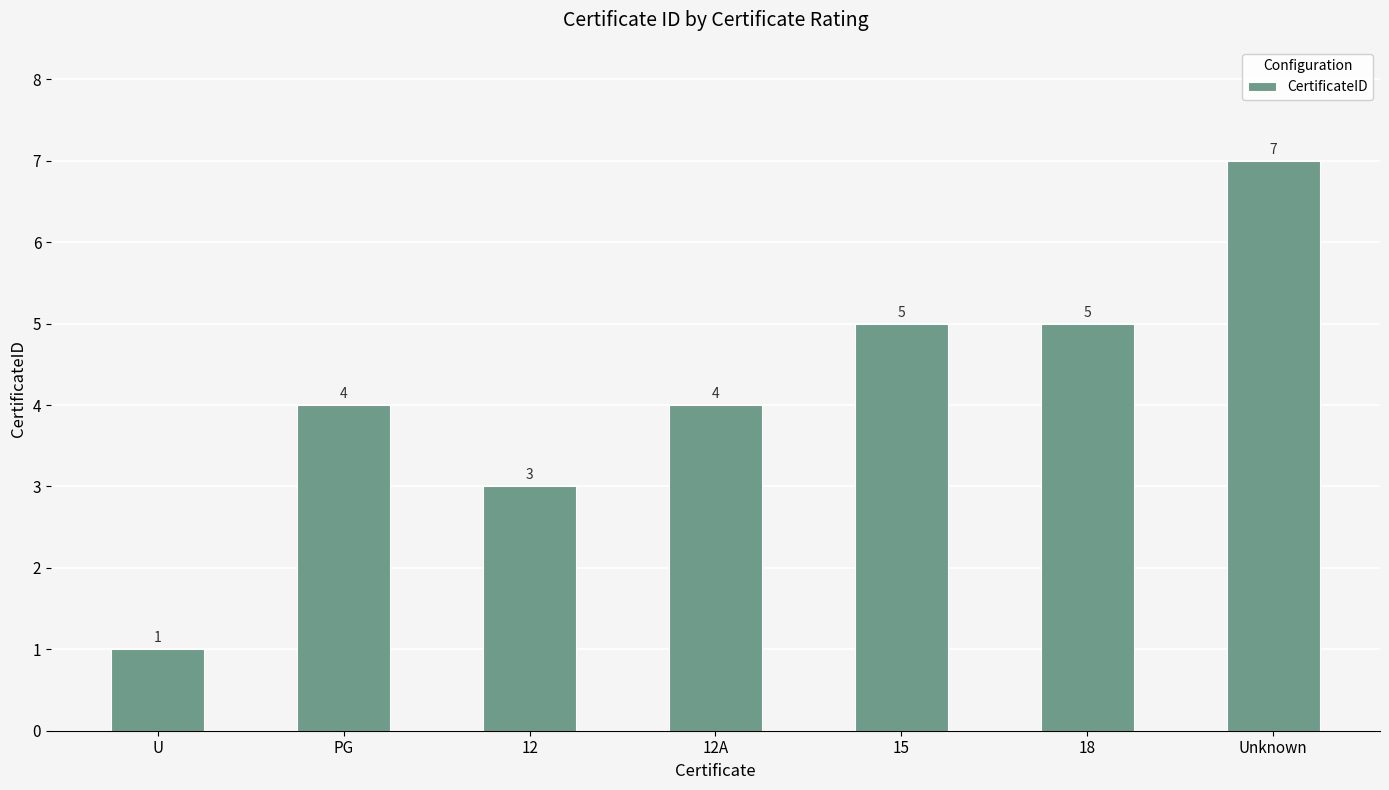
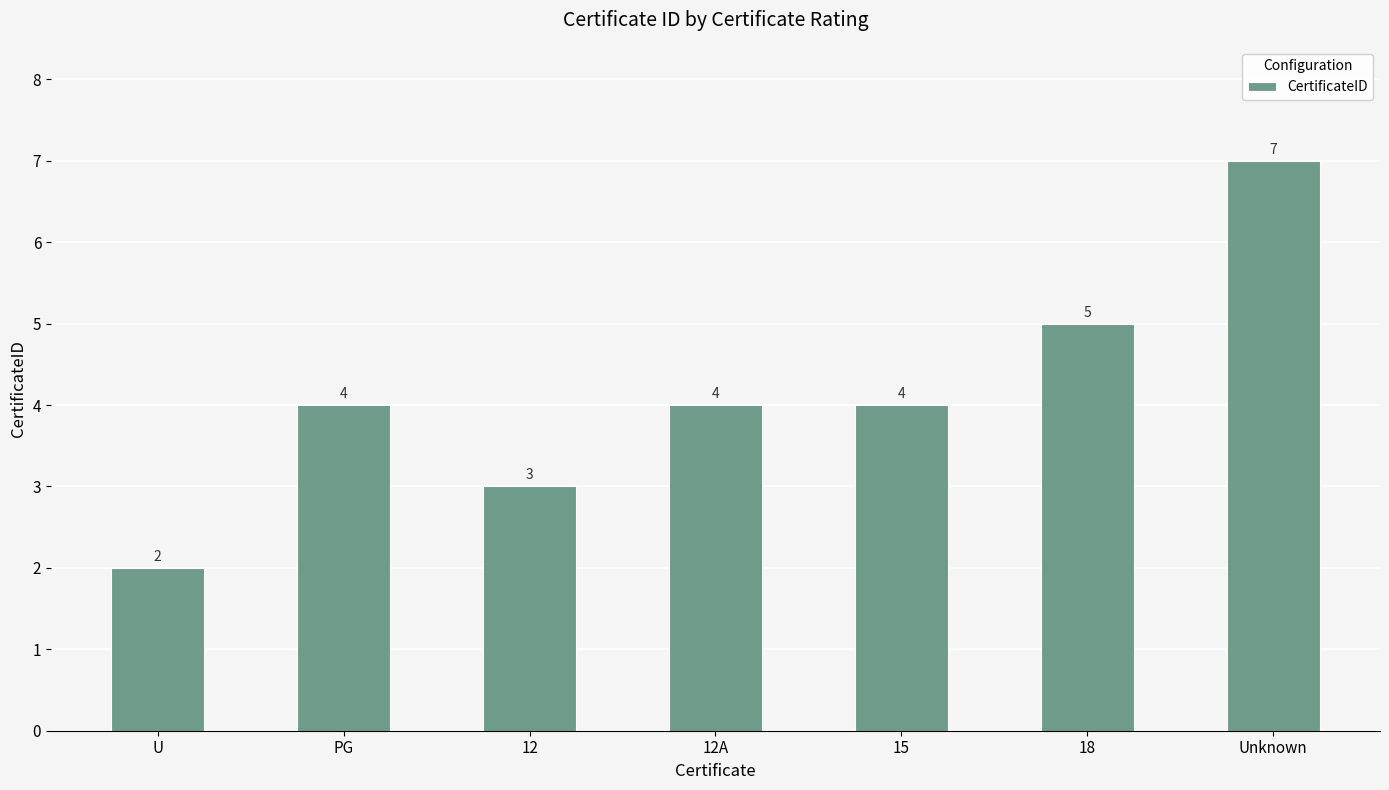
U: 1 -> 2
15: 5 -> 4
